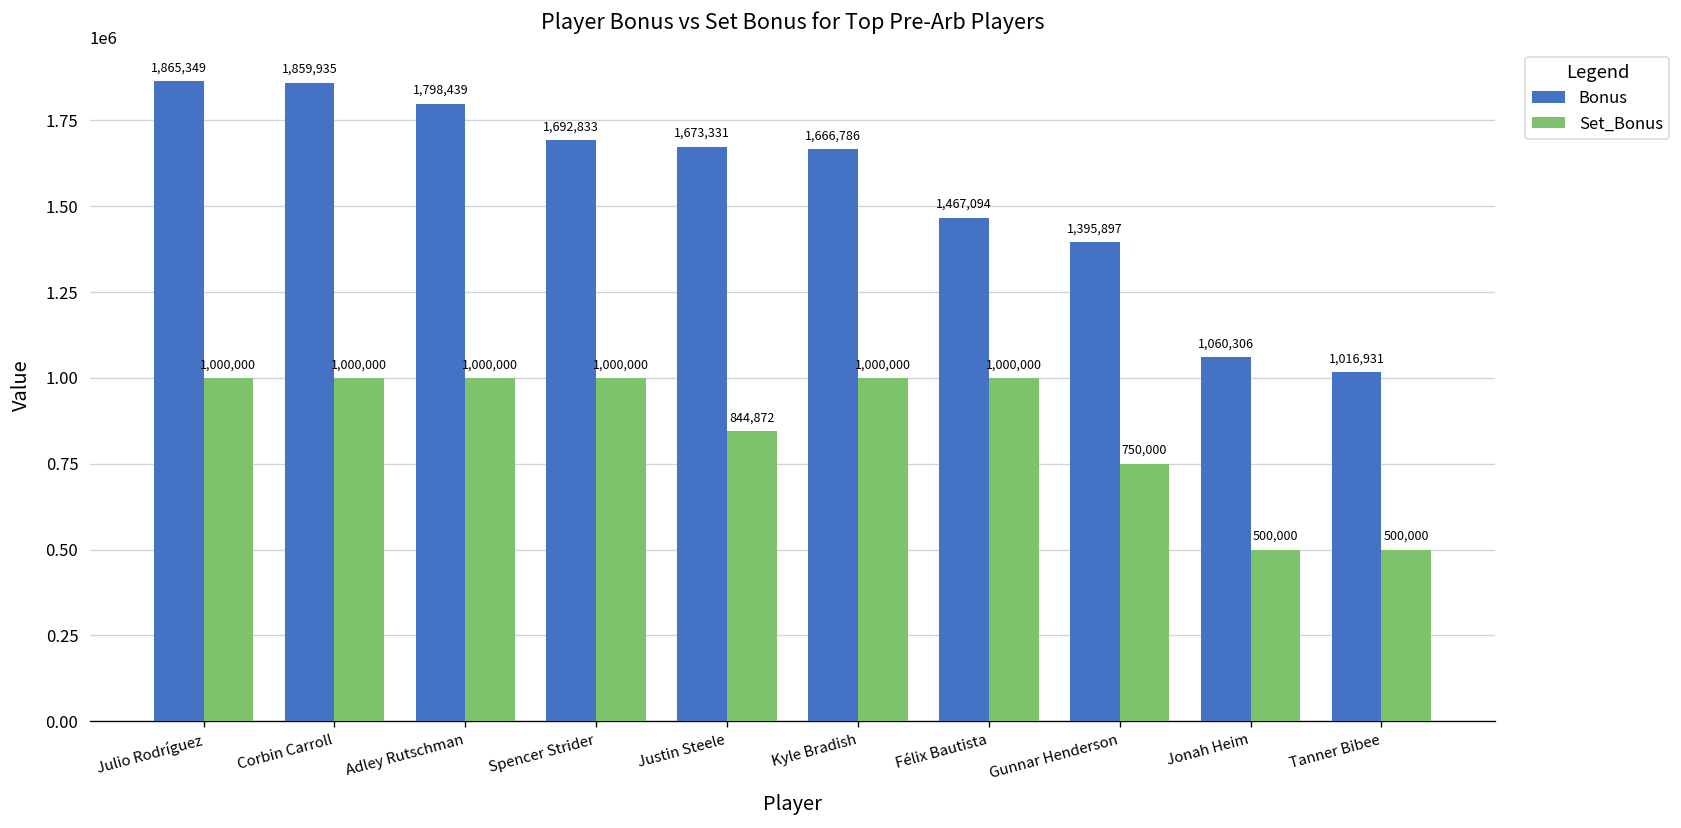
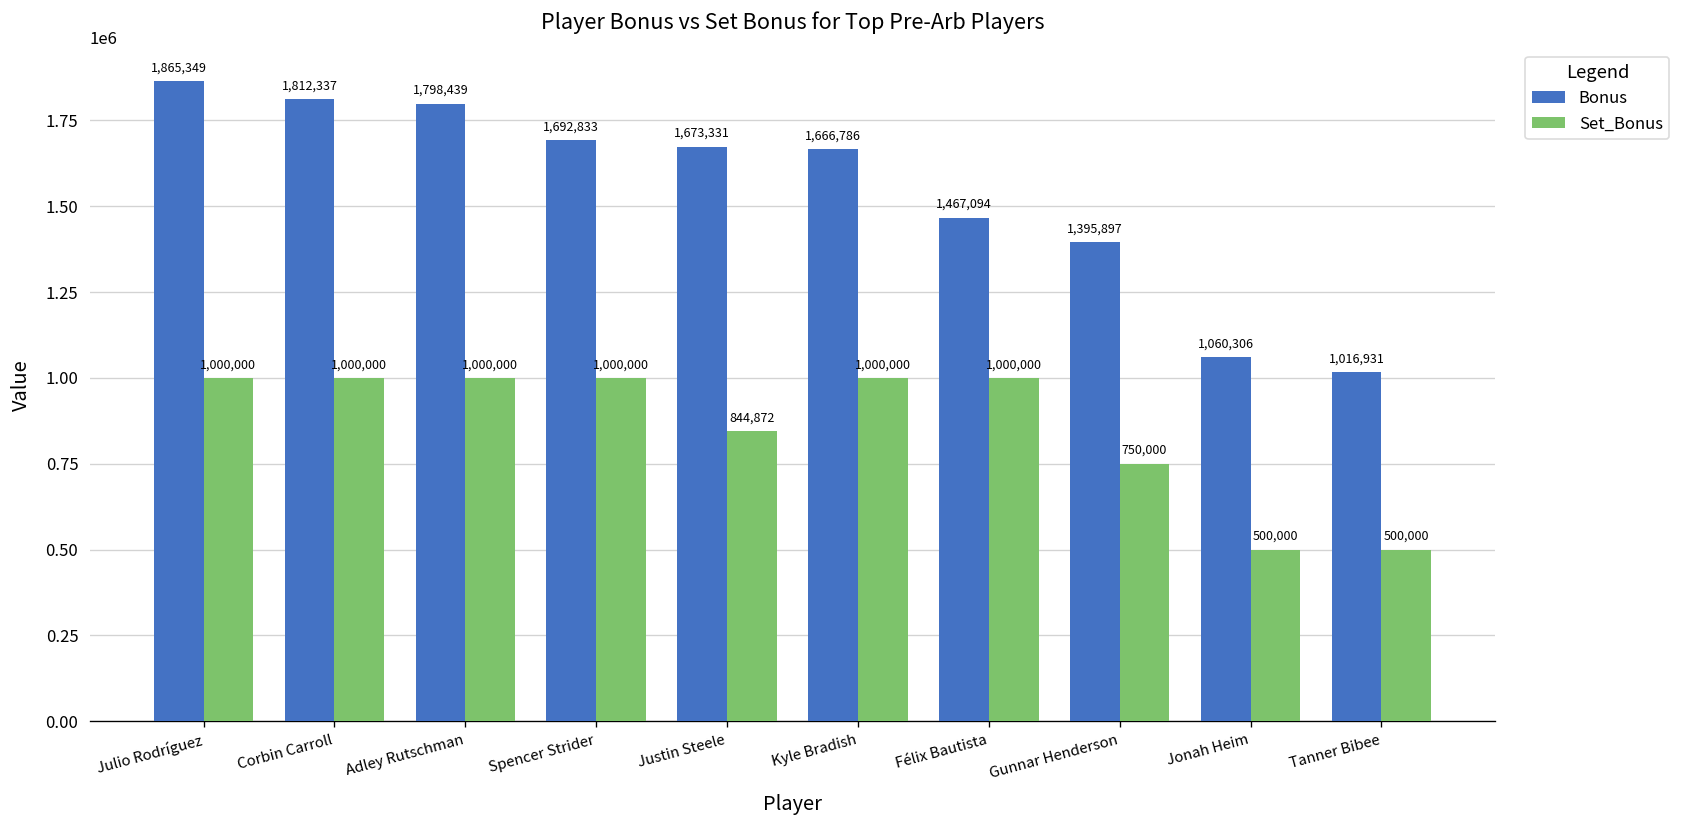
Bonus, Corbin Carroll: 1,859,935 -> 1,812,337
